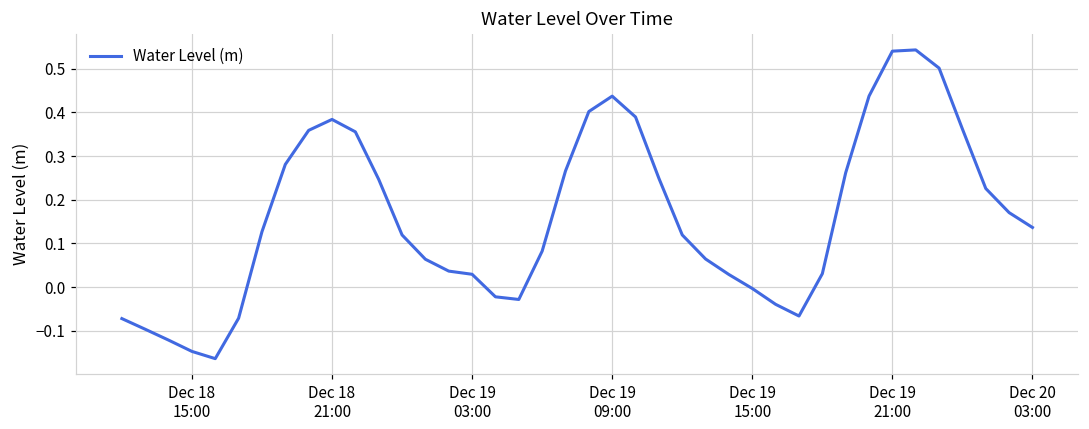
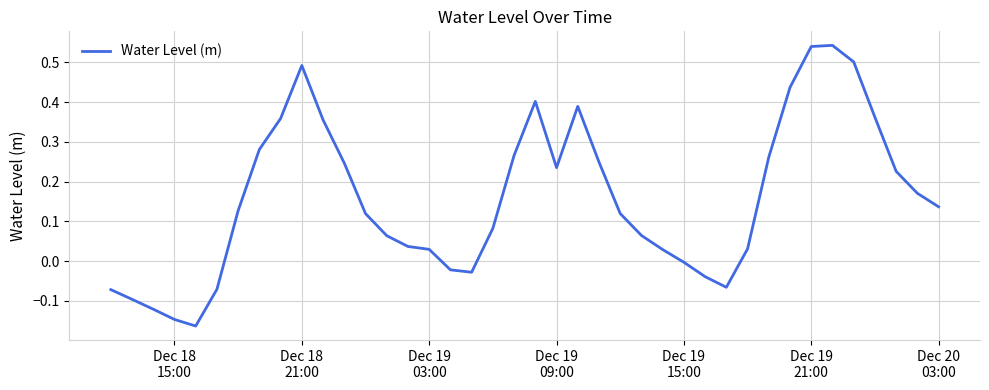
Dec 18 21:00: 0.38 -> 0.49
Dec 19 09:00: 0.44 -> 0.24
